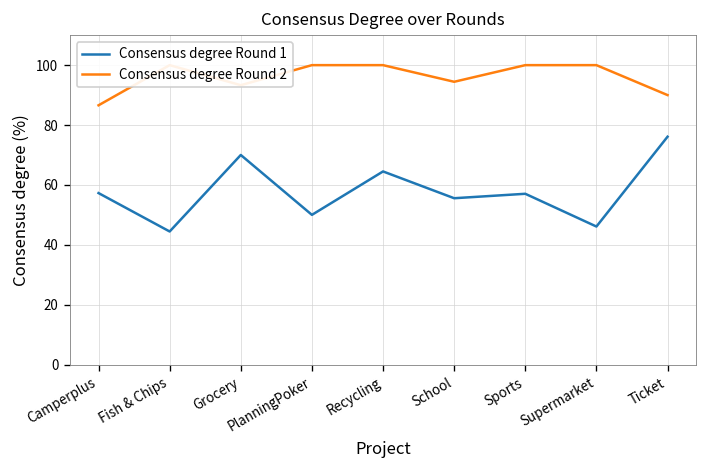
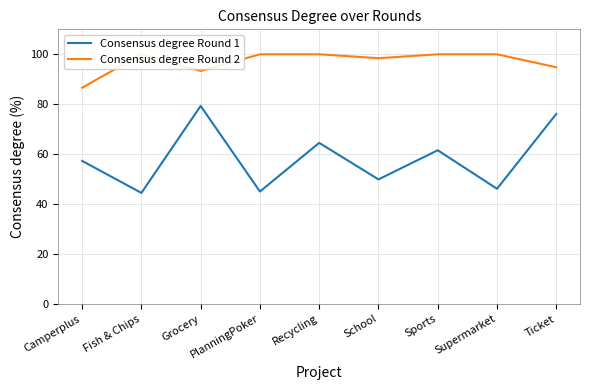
Consensus degree Round 1, Grocery: 70 -> 79
Consensus degree Round 1, PlanningPoker: 50 -> 45
Consensus degree Round 1, School: 56 -> 50
Consensus degree Round 2, School: 94 -> 98
Consensus degree Round 1, Sports: 57 -> 62
Consensus degree Round 2, Ticket: 90 -> 95
